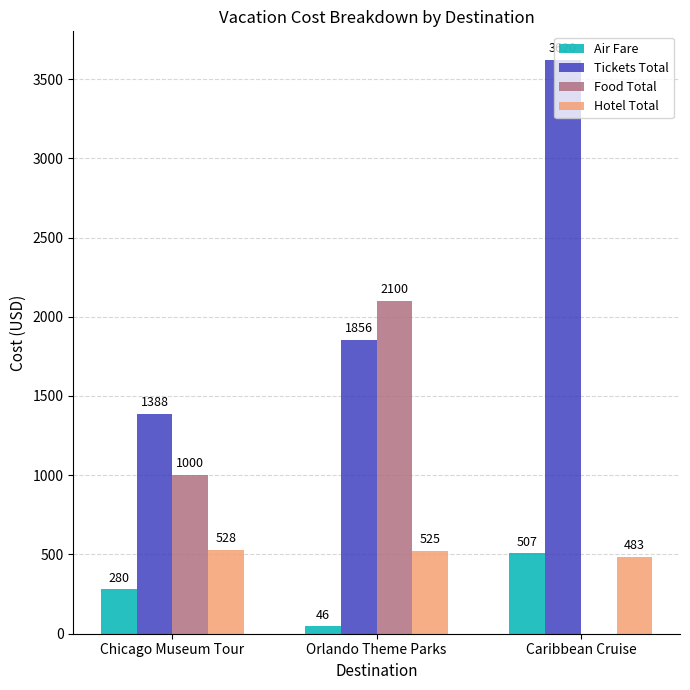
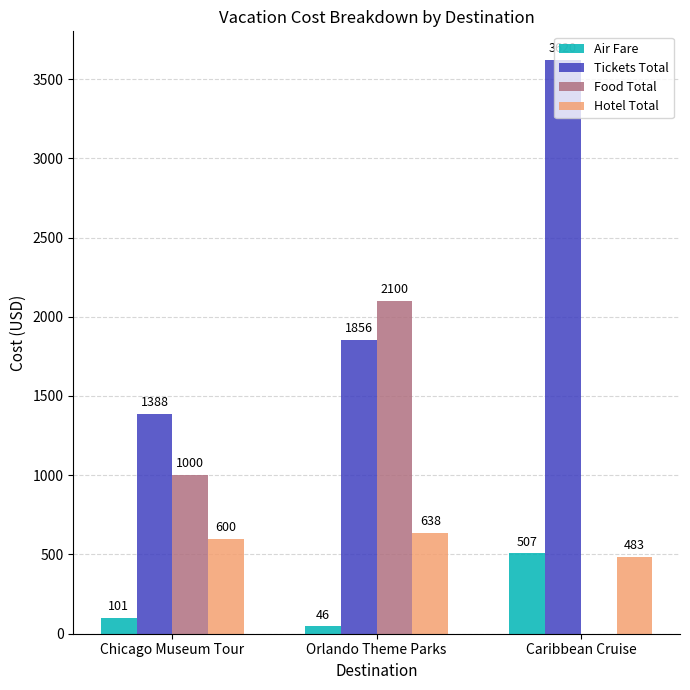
Air Fare, Chicago Museum Tour: 280 -> 101
Hotel Total, Chicago Museum Tour: 528 -> 600
Hotel Total, Orlando Theme Parks: 525 -> 638
